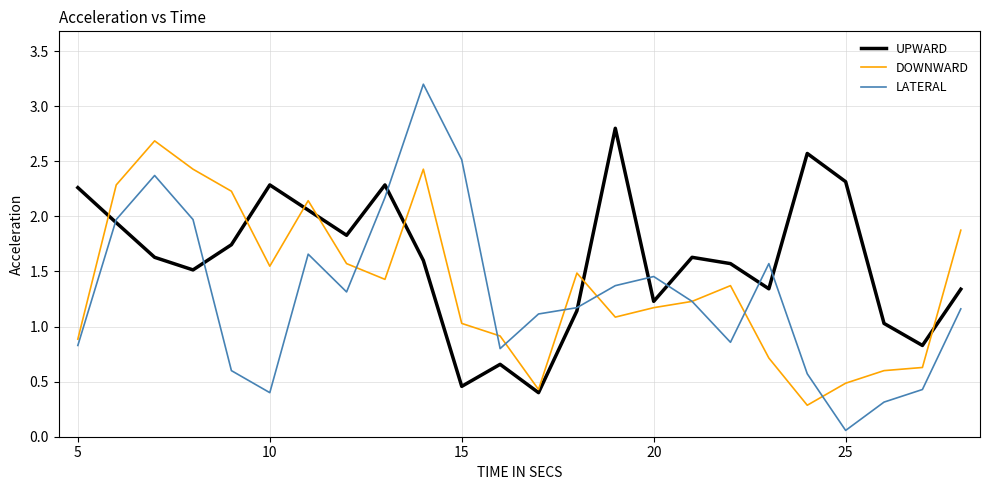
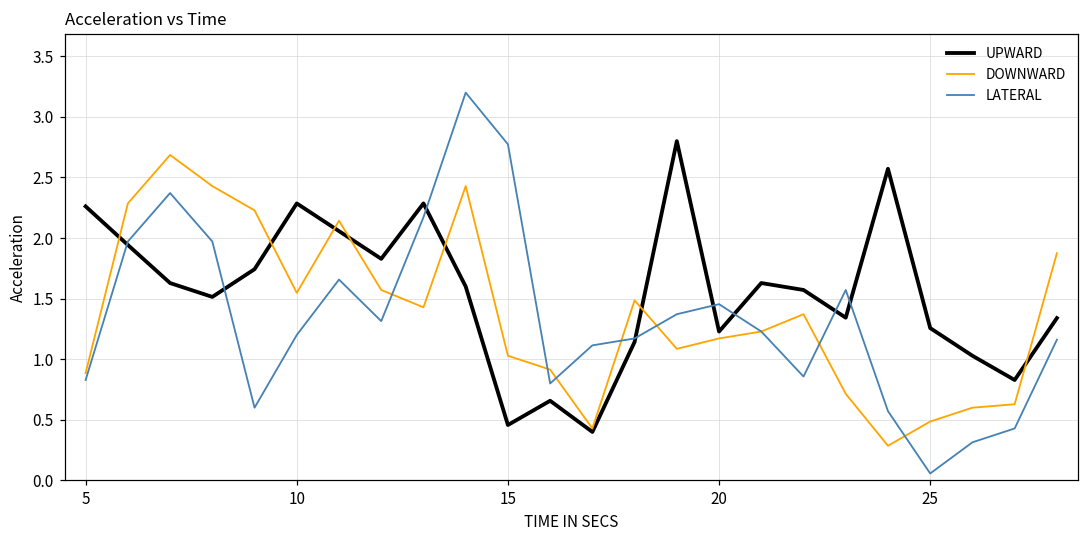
LATERAL, 10: 0.4 -> 1.2
LATERAL, 15: 2.51 -> 2.77
UPWARD, 25: 2.32 -> 1.26
